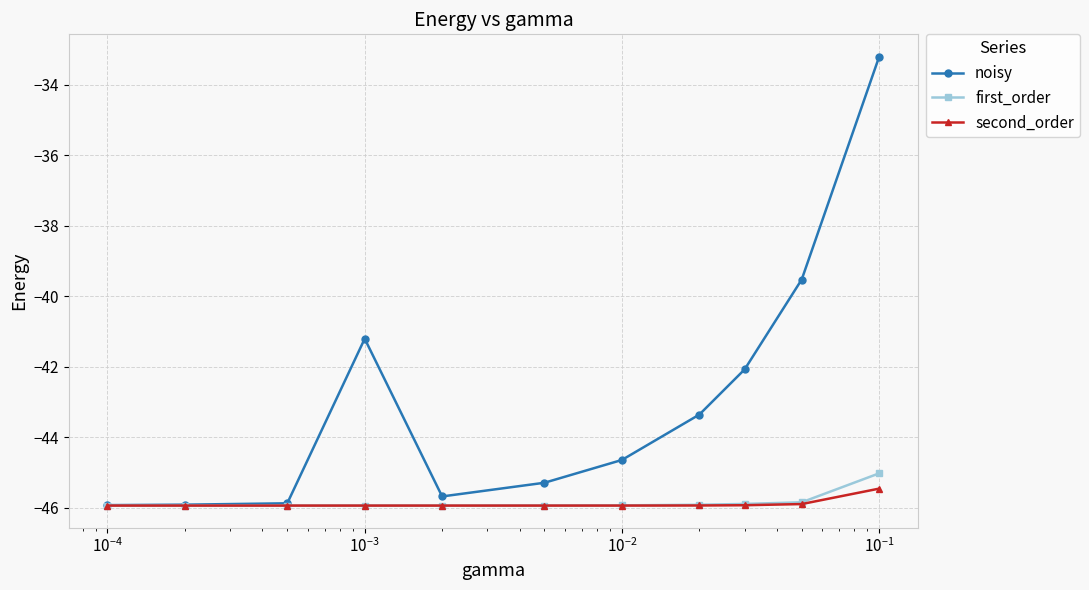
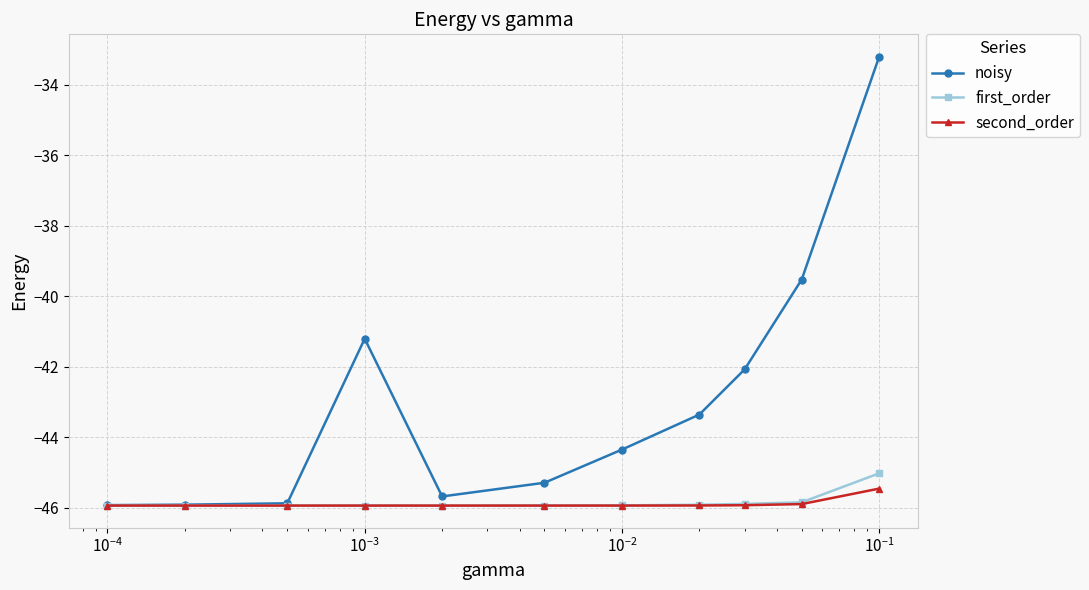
noisy, 10^-2: -44.6 -> -44.3
